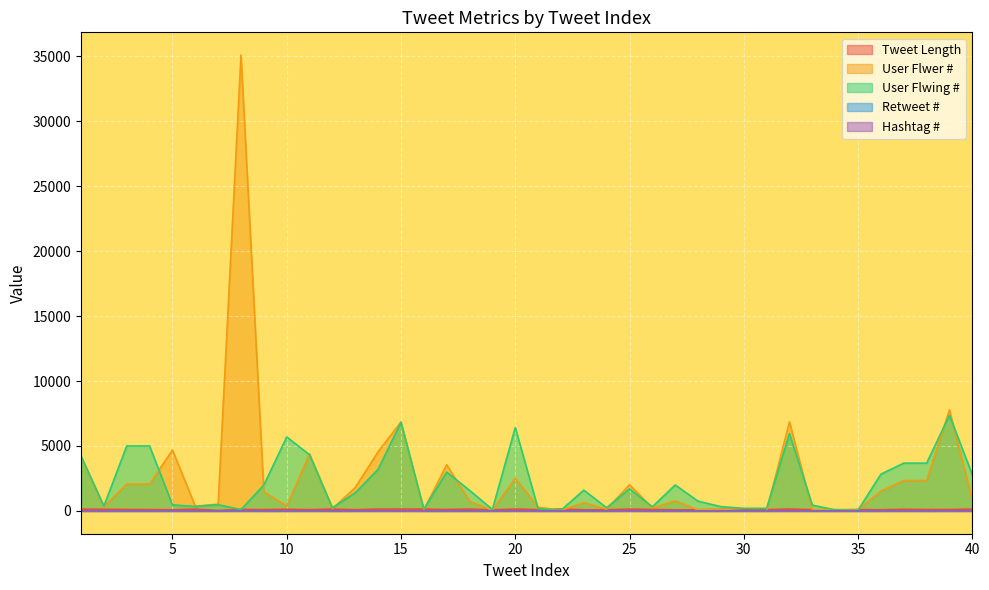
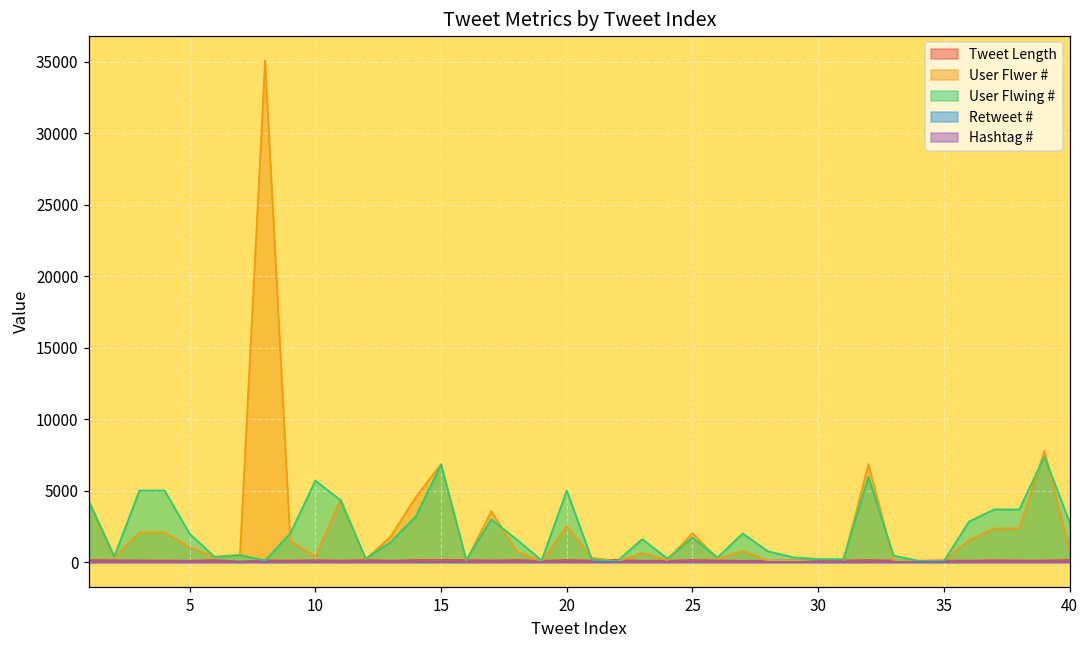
User Flwer #, 5: 4700 -> 1000
User Flwing #, 5: 500 -> 2000
User Flwing #, 20: 6400 -> 5000
